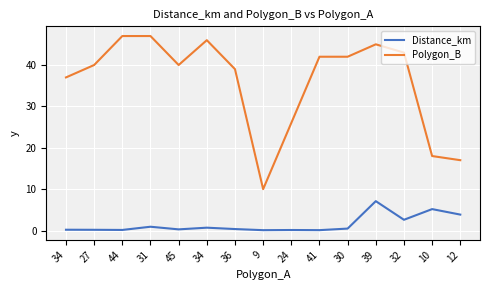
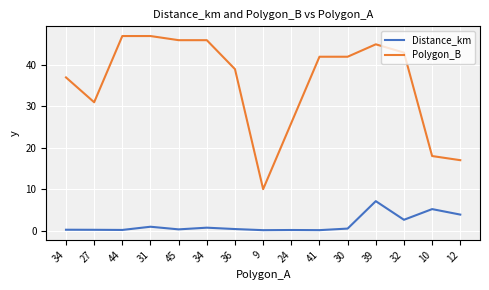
Polygon_B, 27: 40 -> 31
Polygon_B, 45: 40 -> 46
